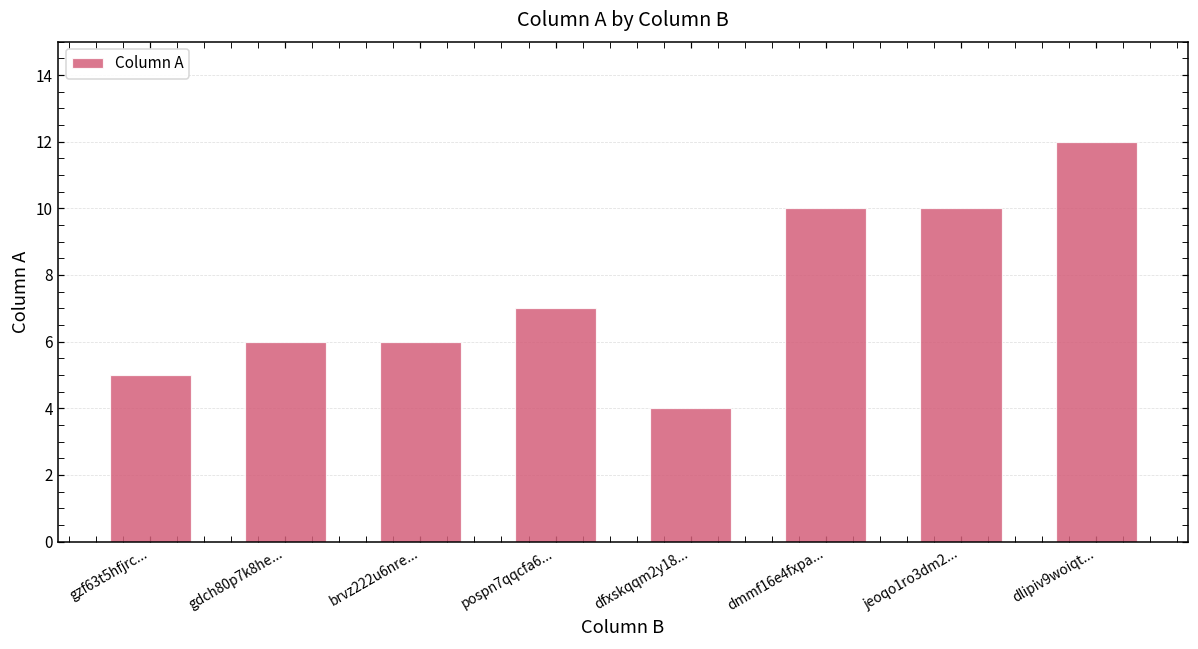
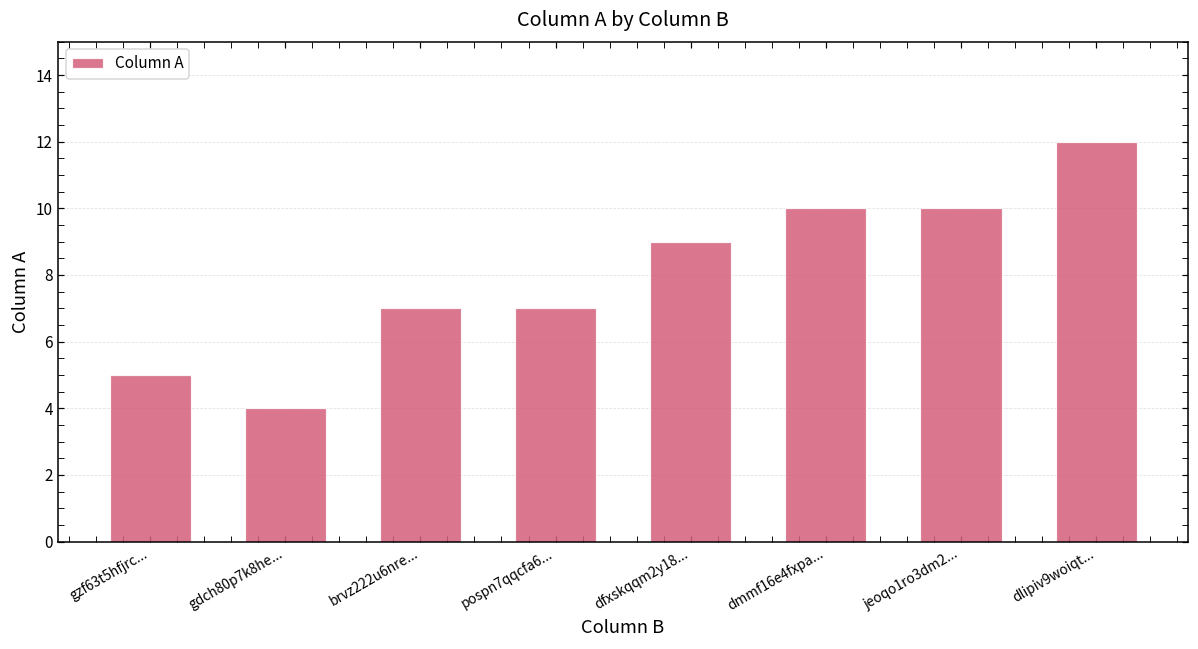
gdch80p7k8he...: 6 -> 4
brvz222u6nre...: 6 -> 7
dfxskqqm2y18...: 4 -> 9
